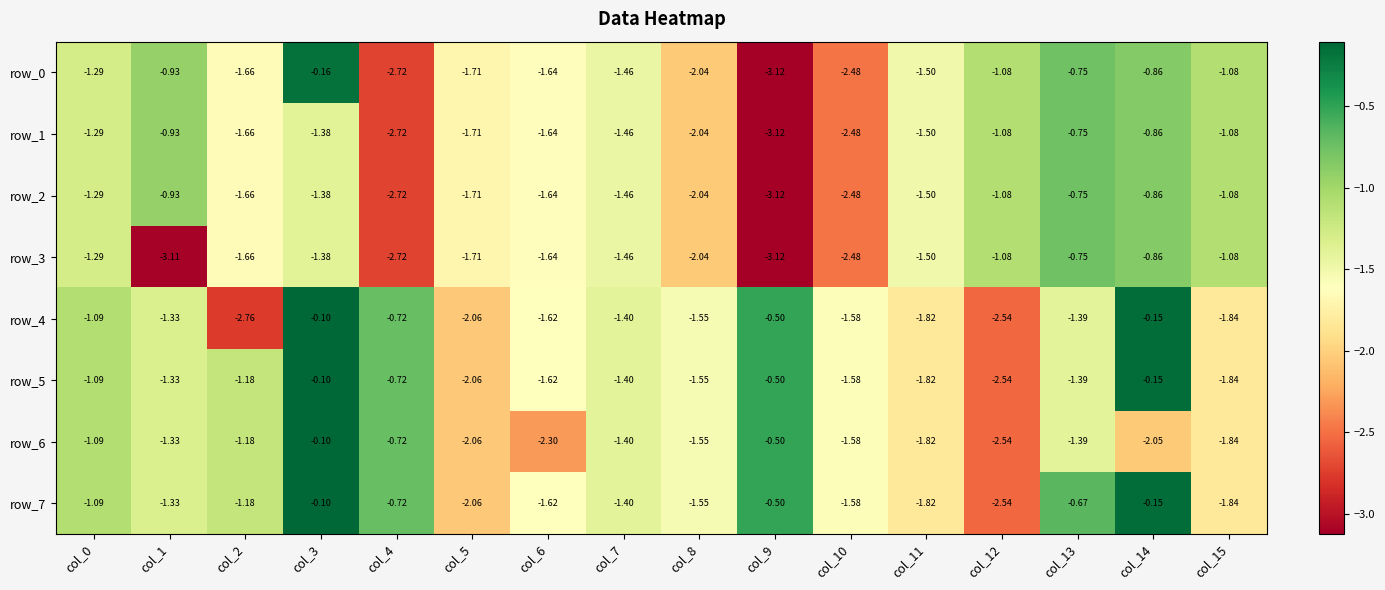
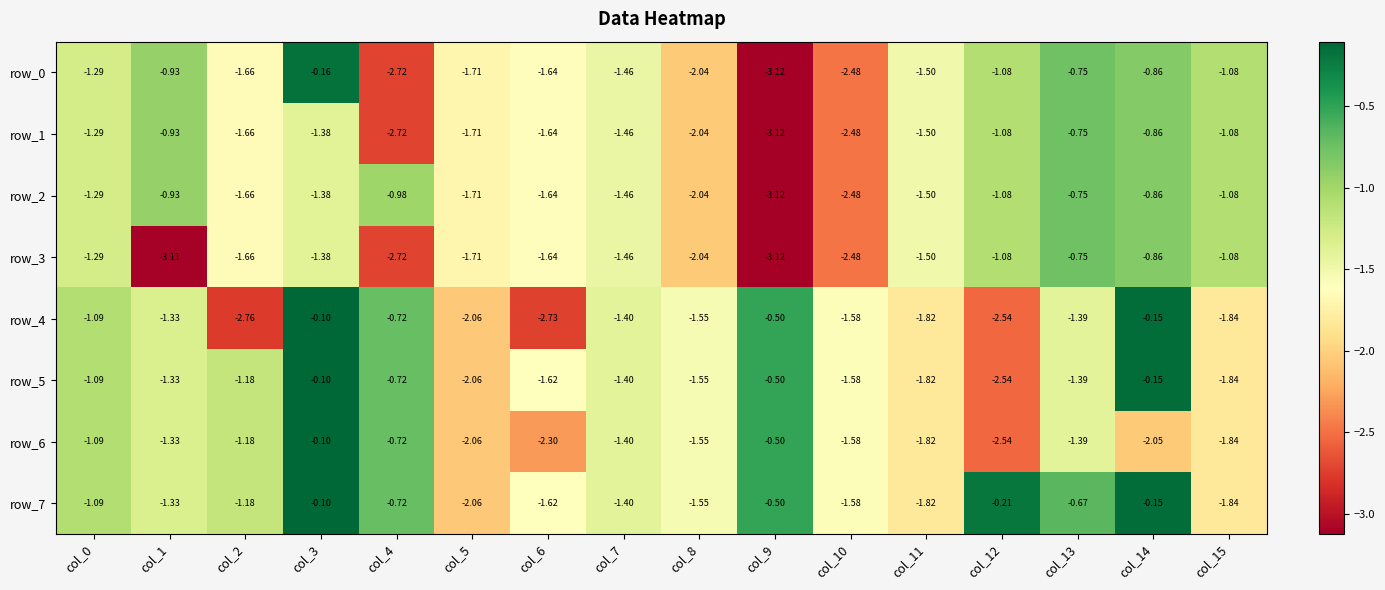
row_2, col_4: -2.72 -> -0.98
row_4, col_6: -1.62 -> -2.73
row_7, col_12: -2.54 -> -0.21
